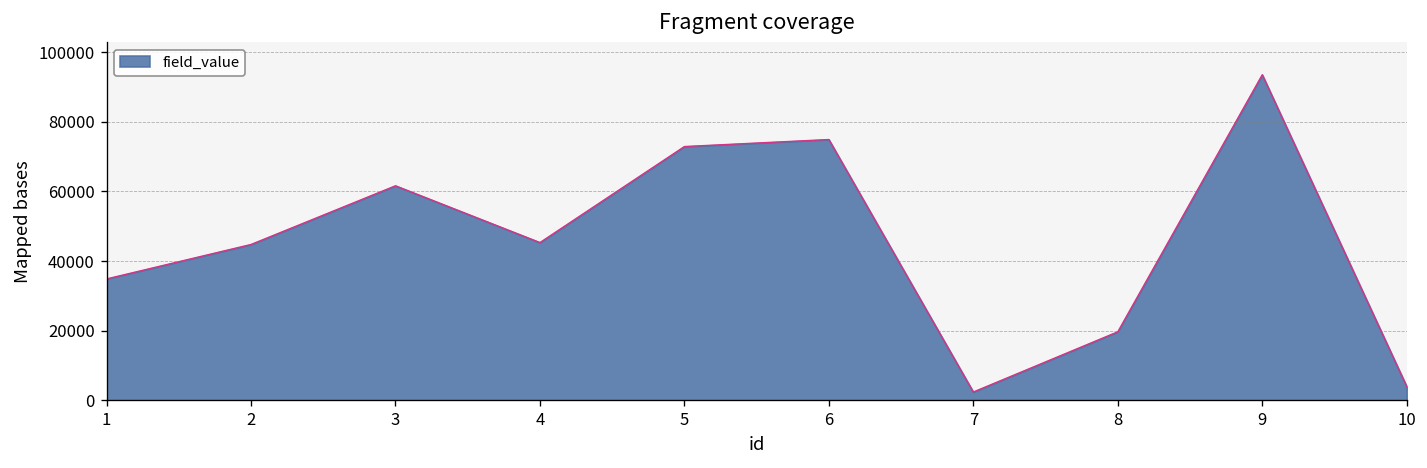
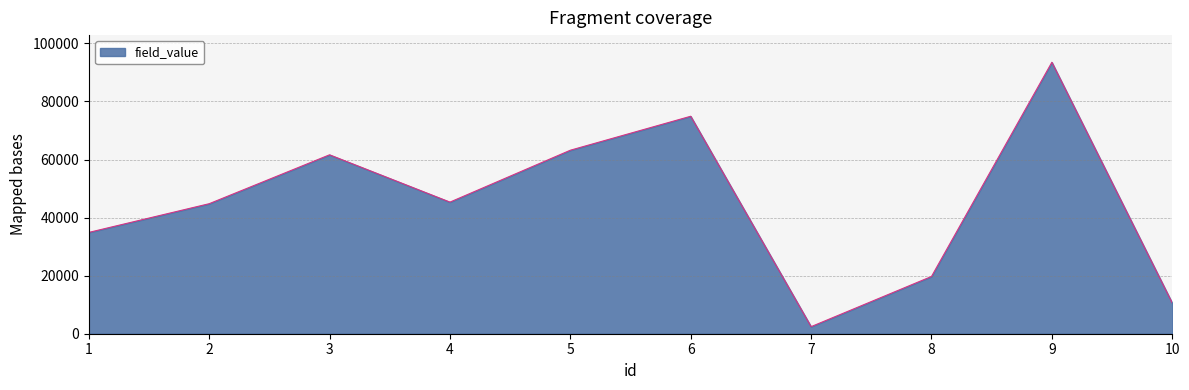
5: 73000 -> 63000
10: 4000 -> 11000
